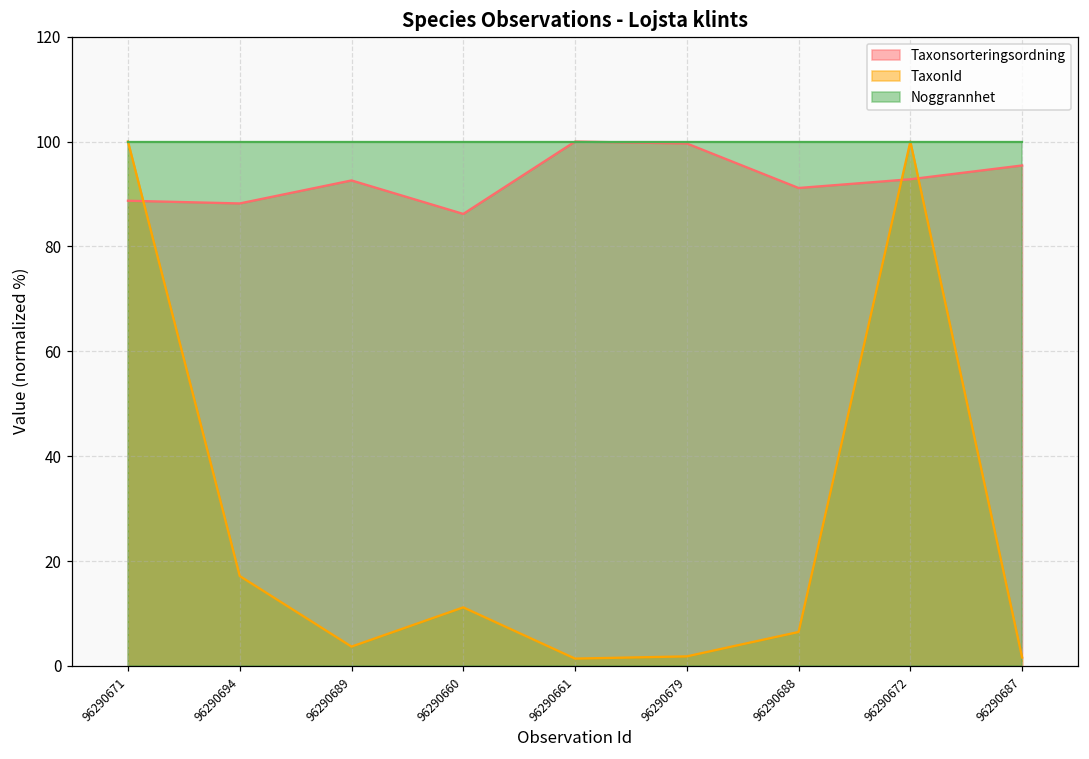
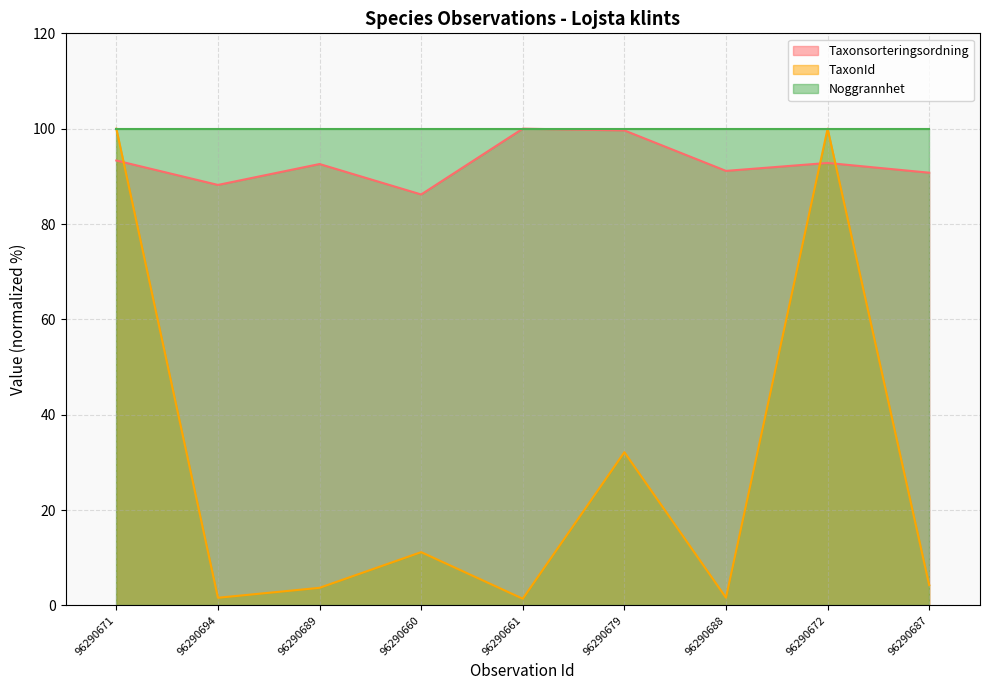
Taxonsorteringsordning, 96290671: 89 -> 93
TaxonId, 96290694: 17 -> 2
TaxonId, 96290679: 2 -> 32
TaxonId, 96290688: 6 -> 2
Taxonsorteringsordning, 96290687: 95 -> 91
TaxonId, 96290687: 2 -> 4
